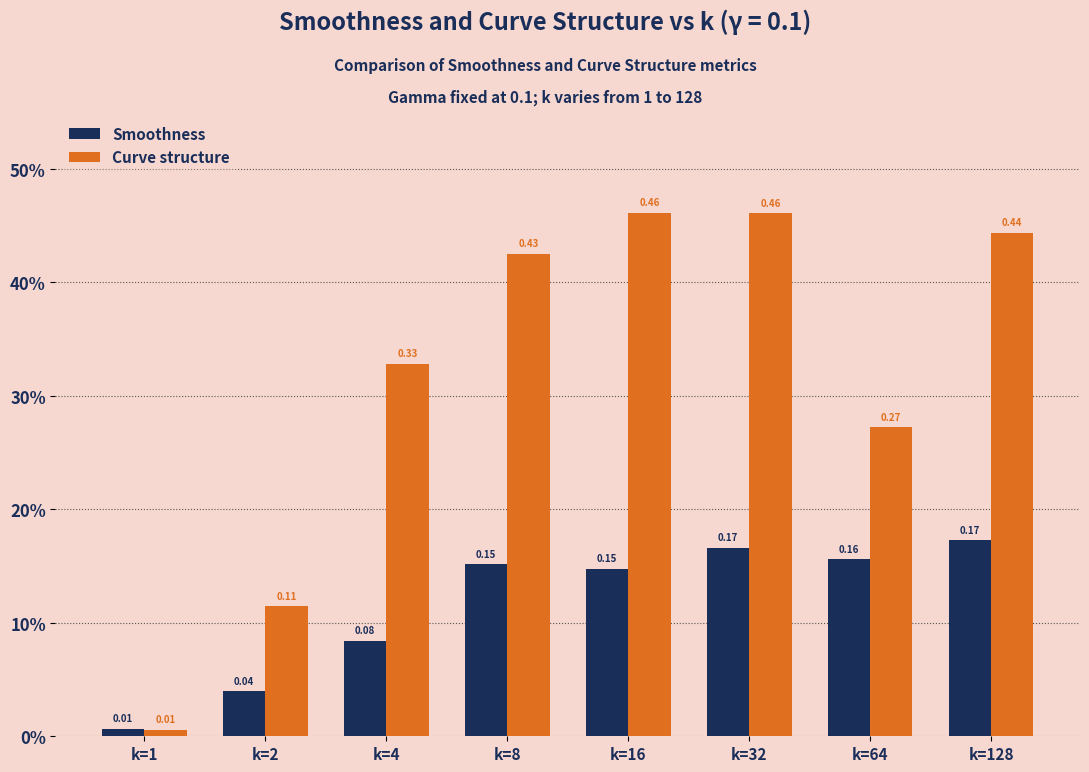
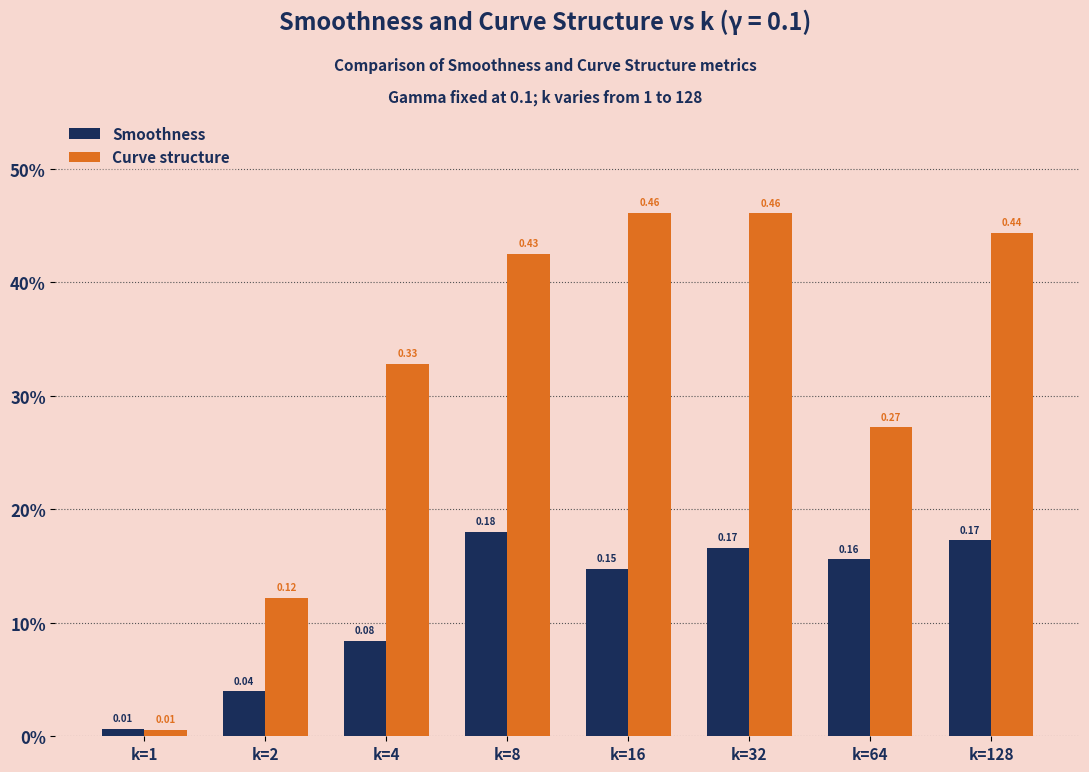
Curve structure, k=2: 0.11 -> 0.12
Smoothness, k=8: 0.15 -> 0.18
